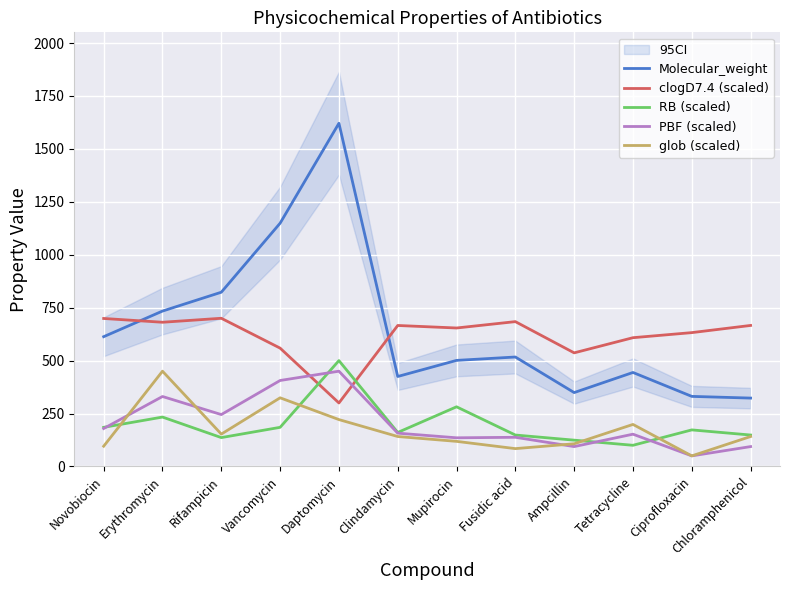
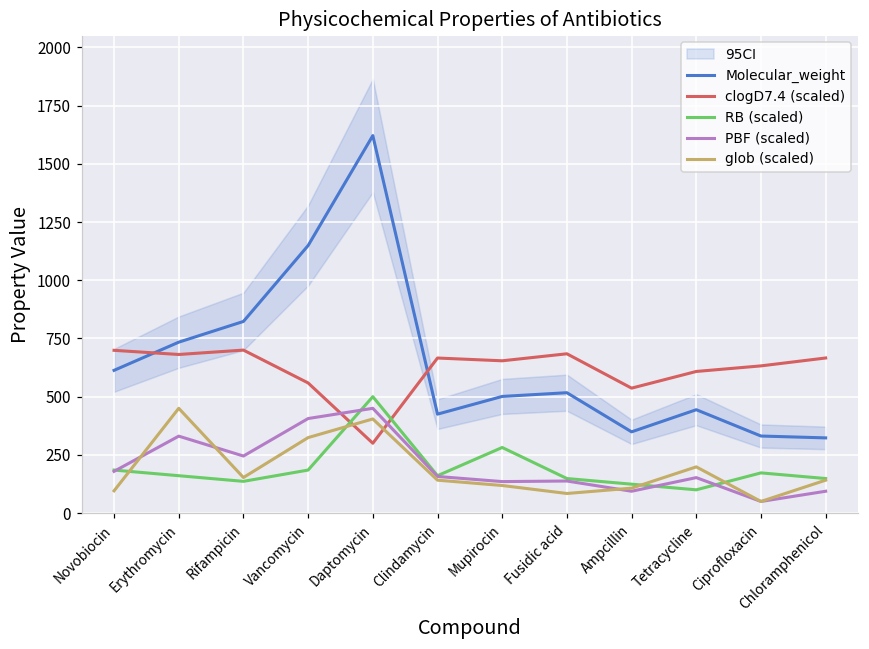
RB (scaled), Erythromycin: 230 -> 160
glob (scaled), Daptomycin: 220 -> 400
